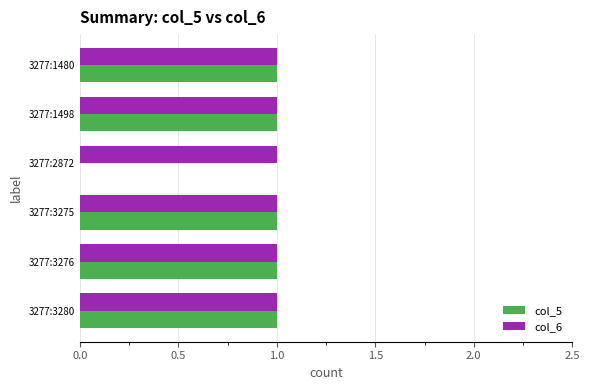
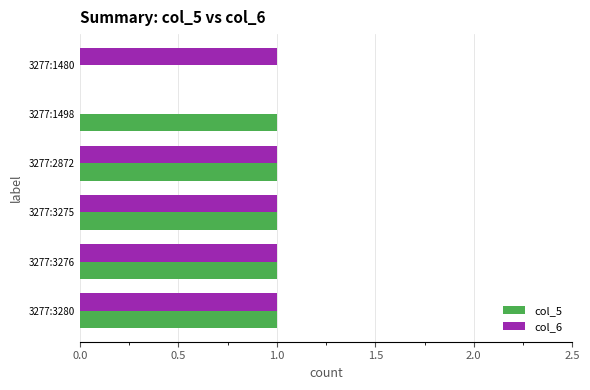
col_5, 3277:1480: 1 -> 0
col_6, 3277:1498: 1 -> 0
col_5, 3277:2872: 0 -> 1
